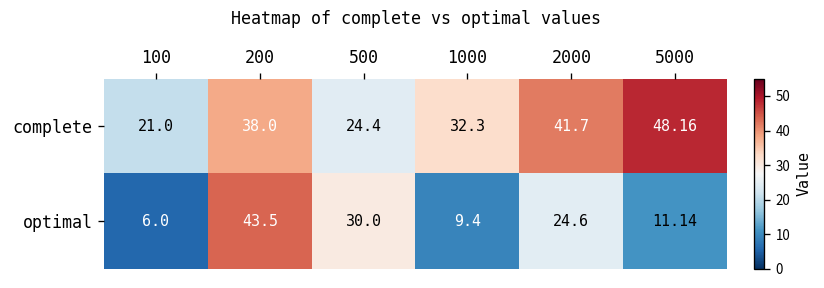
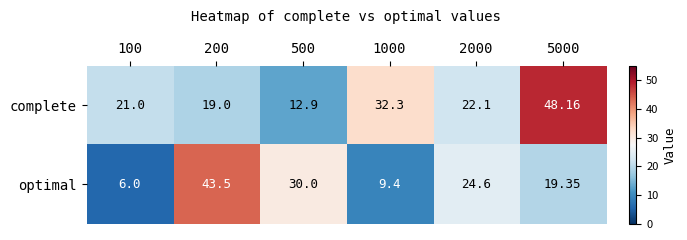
complete, 200: 38.0 -> 19.0
complete, 500: 24.4 -> 12.9
complete, 2000: 41.7 -> 22.1
optimal, 5000: 11.14 -> 19.35
